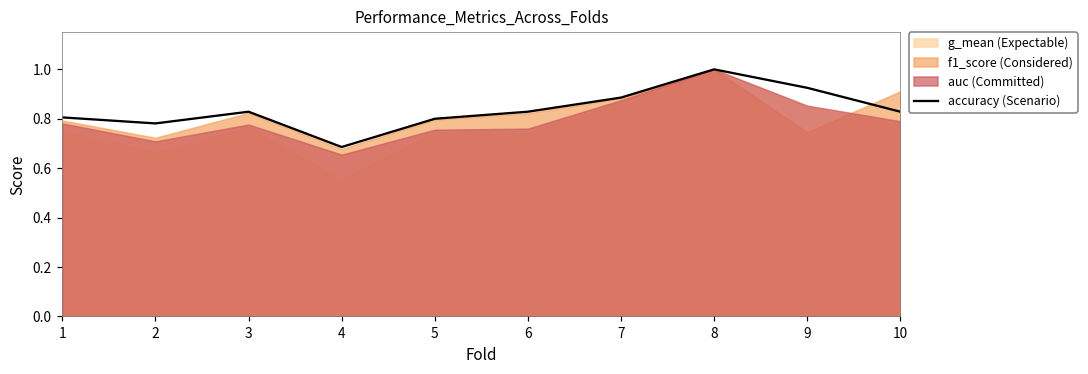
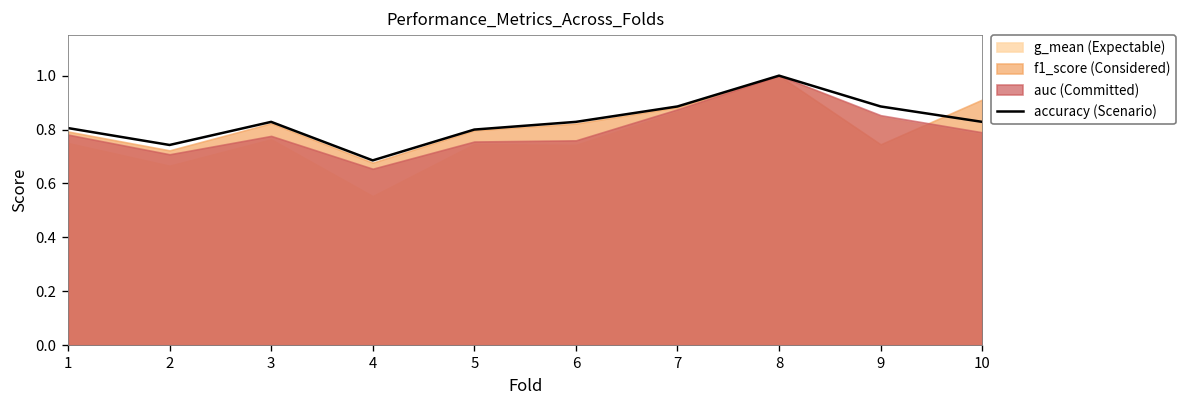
accuracy (Scenario), 2: 0.78 -> 0.74
accuracy (Scenario), 9: 0.93 -> 0.89
